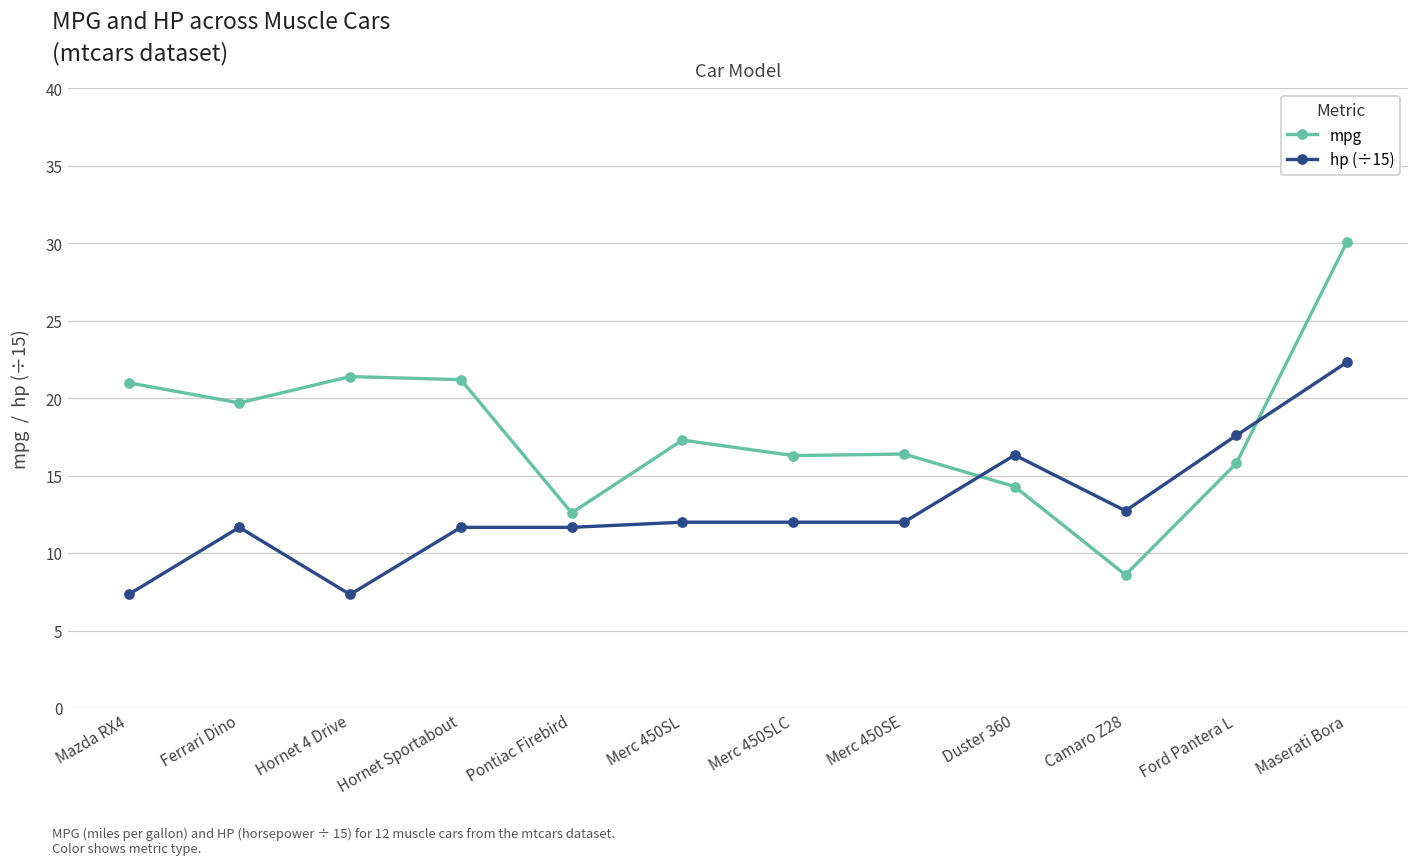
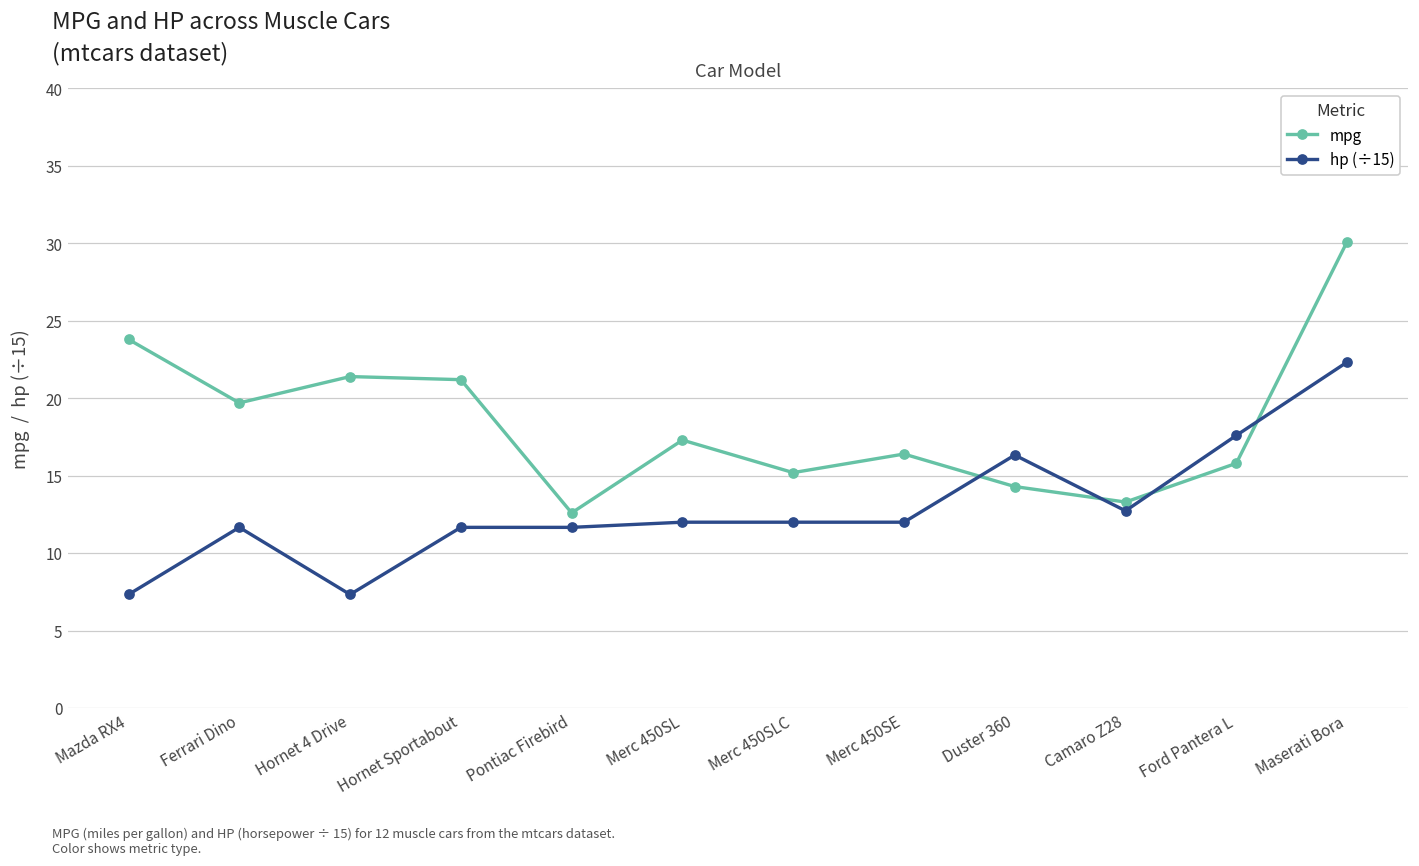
mpg, Mazda RX4: 21.0 -> 23.8
mpg, Merc 450SLC: 16.3 -> 15.2
mpg, Camaro Z28: 8.6 -> 13.3
